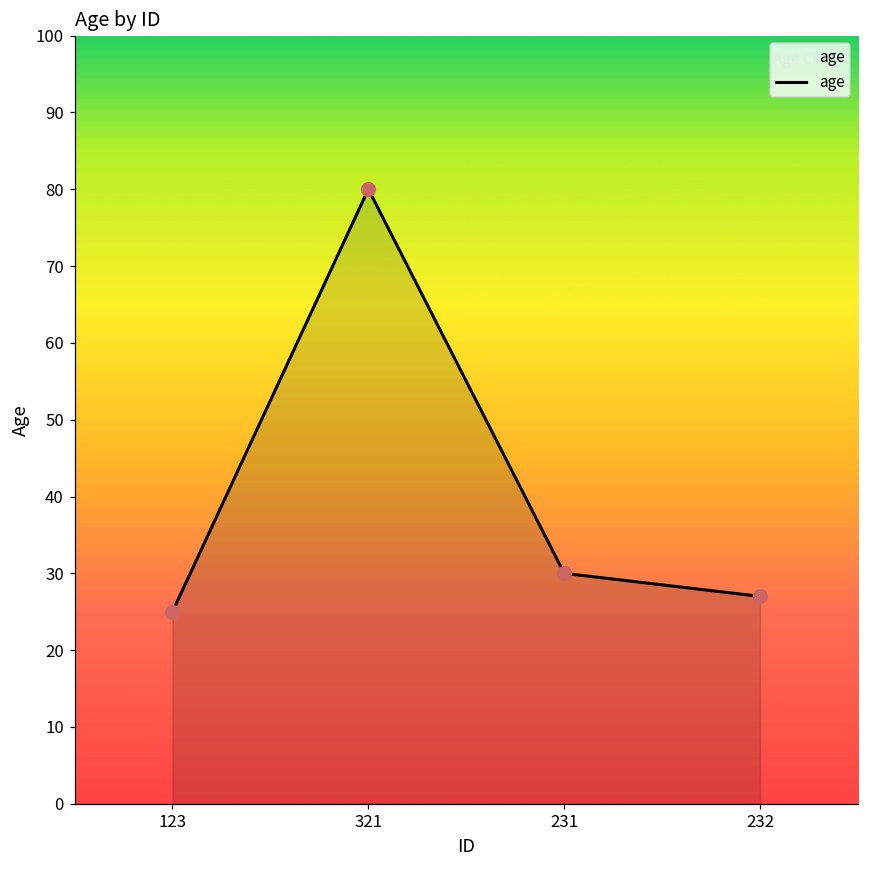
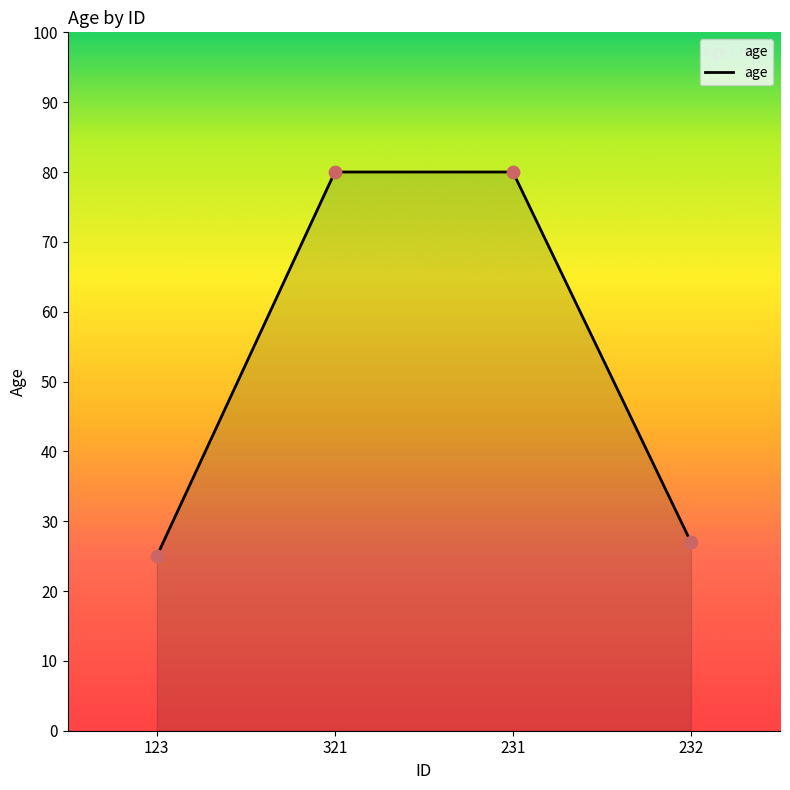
231: 30 -> 80
